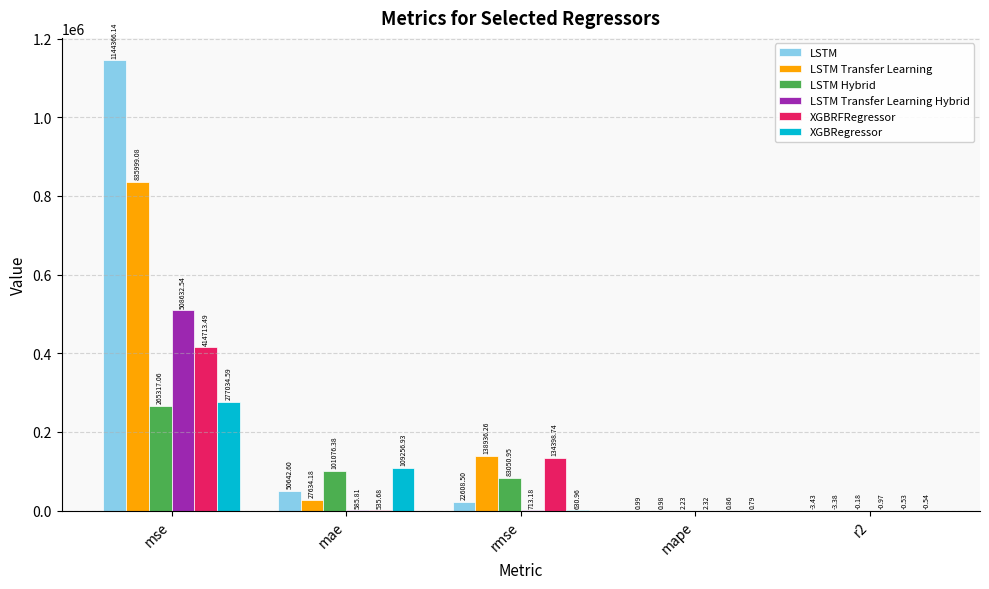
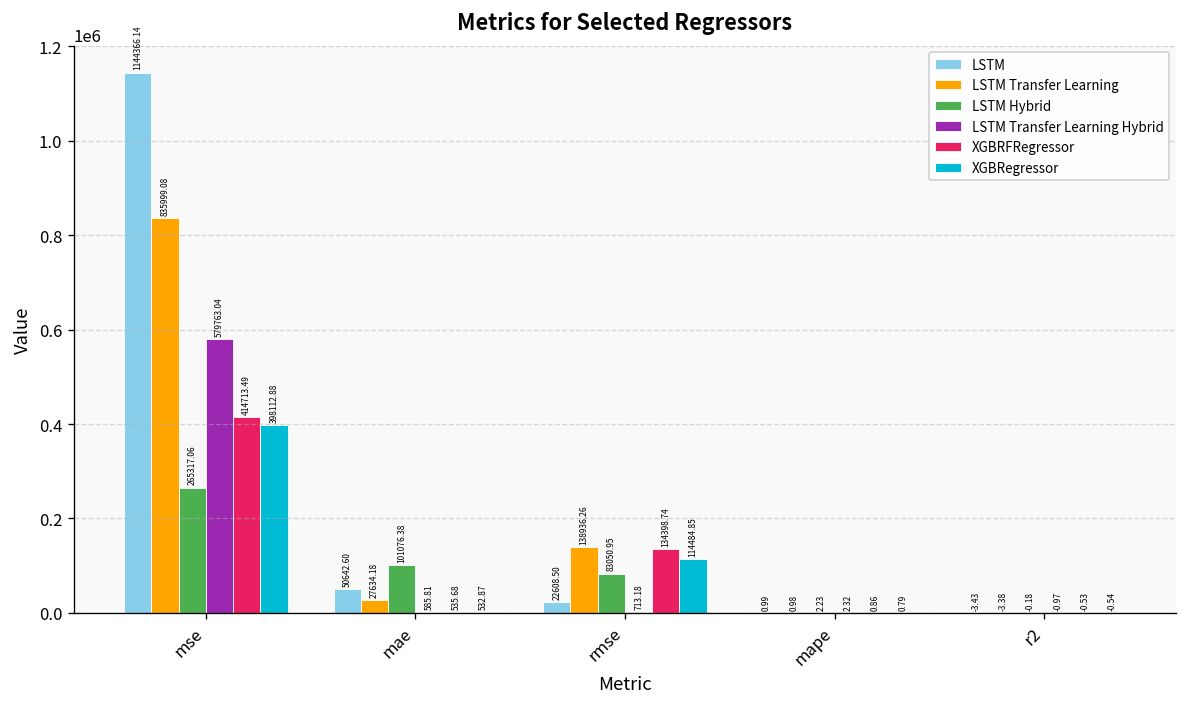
LSTM Transfer Learning Hybrid, mse: 508632.54 -> 579763.04
XGBRegressor, mse: 277034.59 -> 398112.88
XGBRegressor, mae: 109256.93 -> 532.87
XGBRegressor, rmse: 630.96 -> 114484.85
